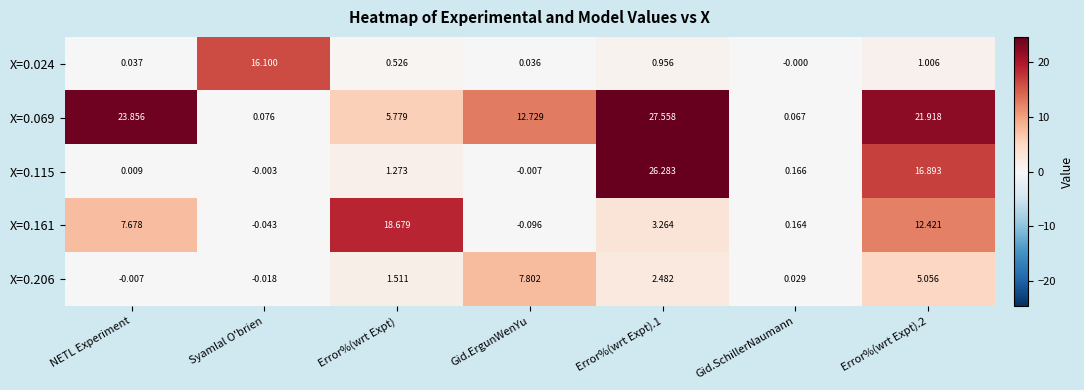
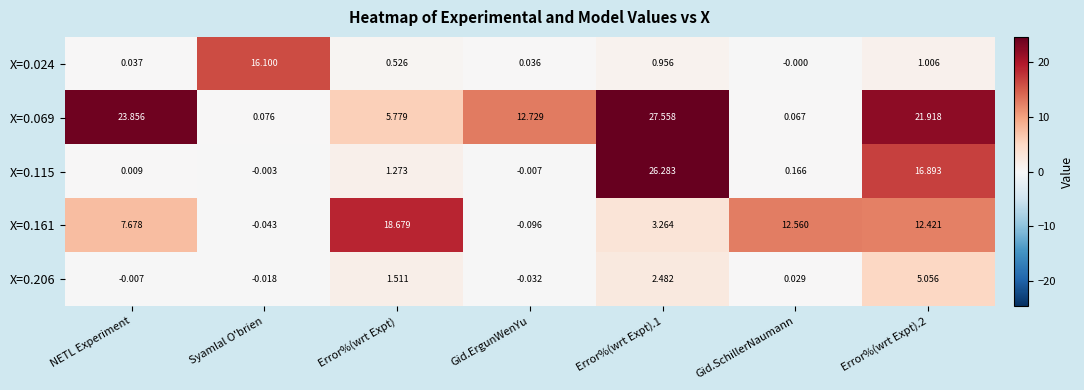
X=0.161, Gid.SchillerNaumann: 0.164 -> 12.560
X=0.206, Gid.ErgunWenYu: 7.802 -> -0.032
